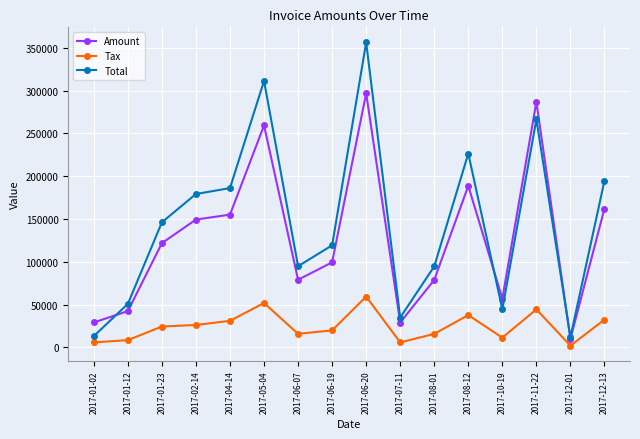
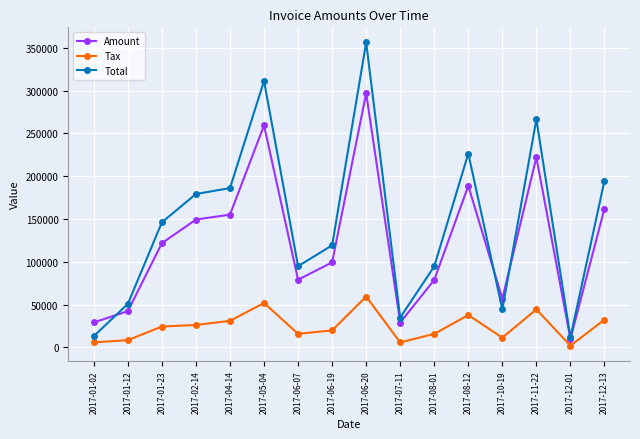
Amount, 2017-11-22: 290000 -> 220000
